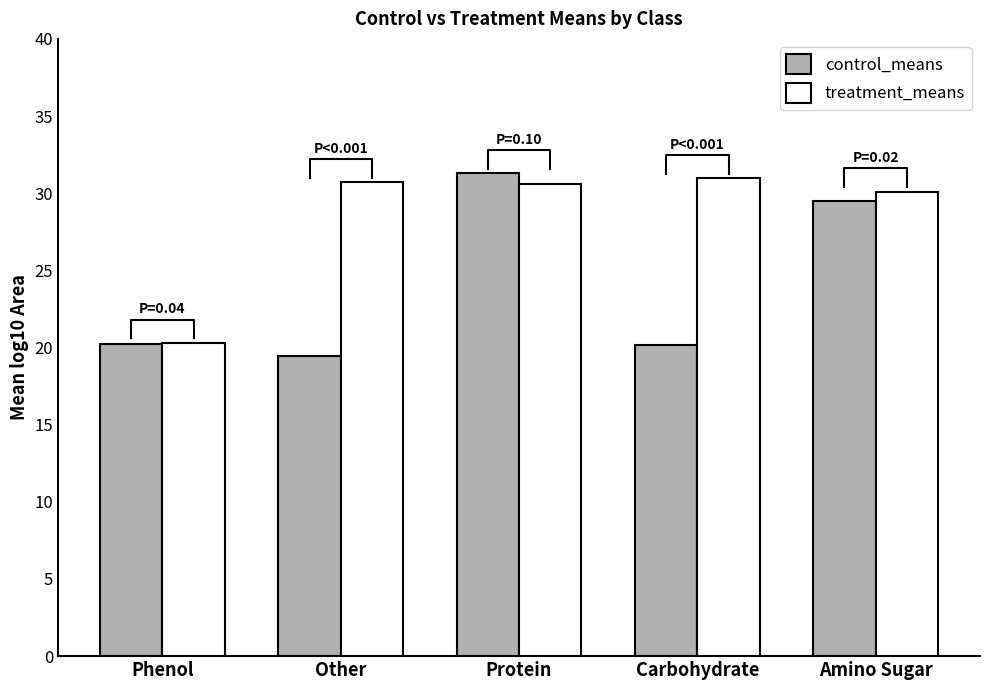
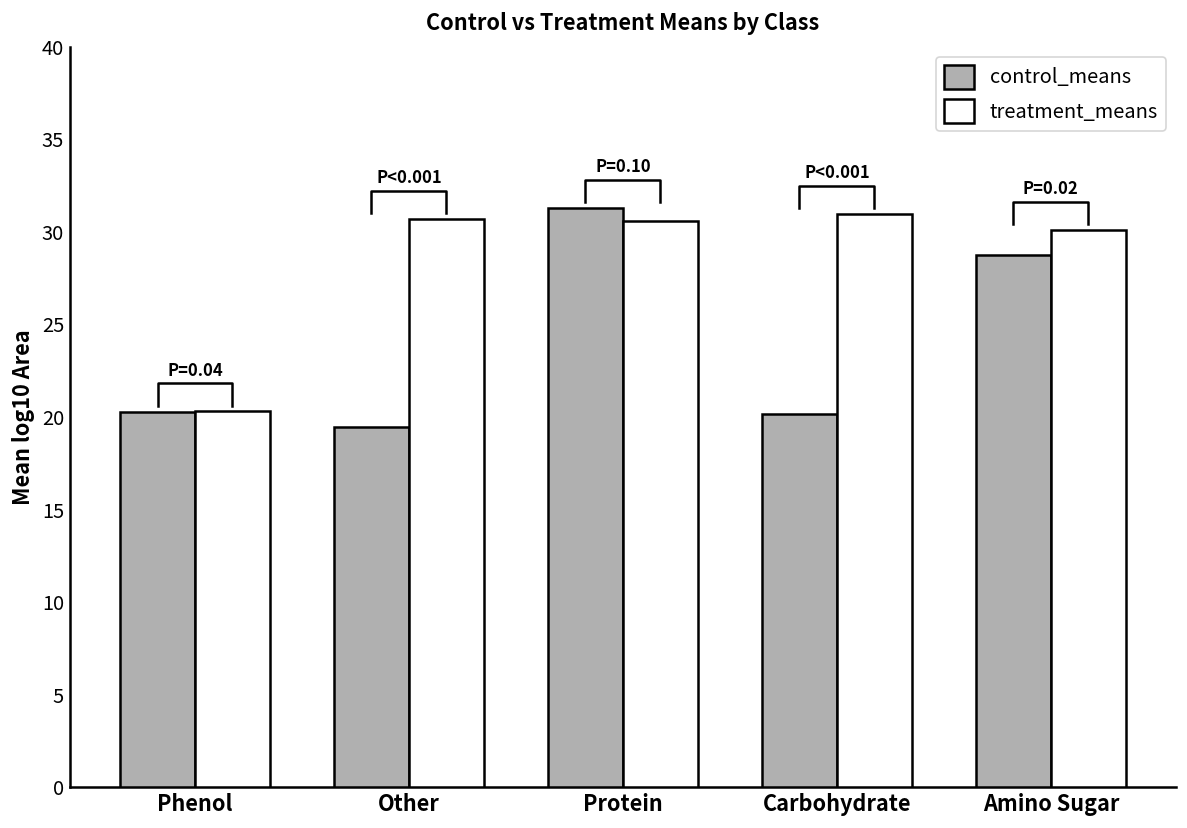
control_means, Amino Sugar: 29.5 -> 28.8
